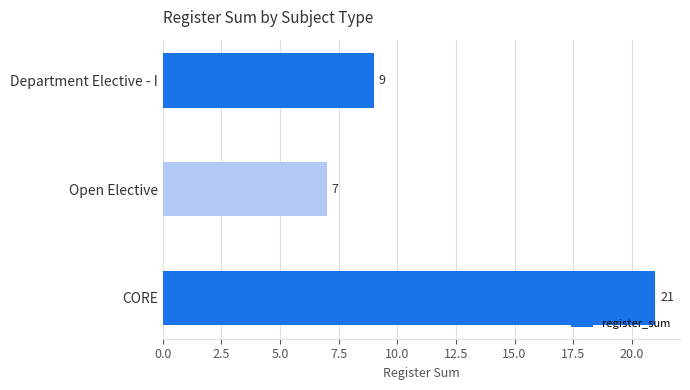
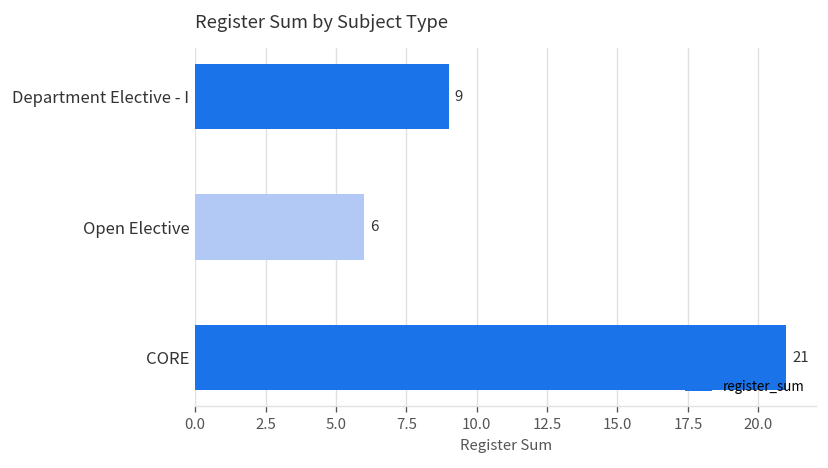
Open Elective: 7 -> 6
